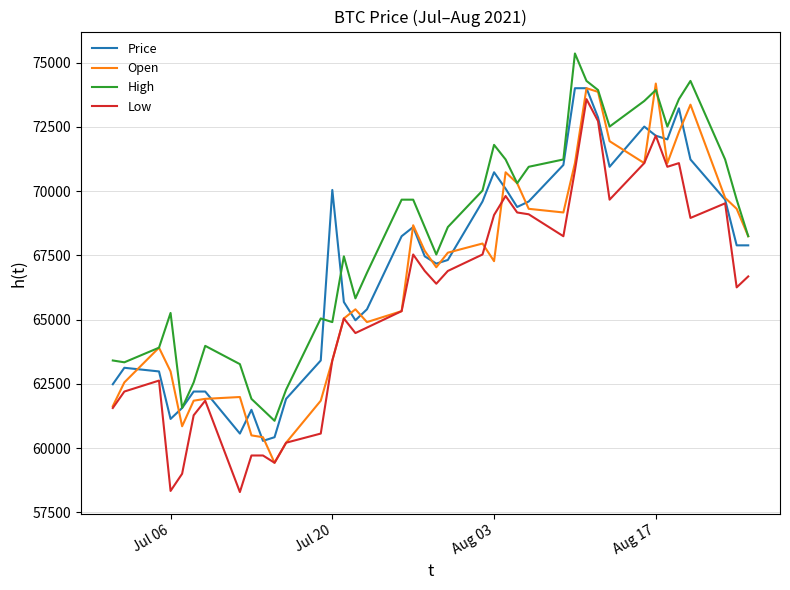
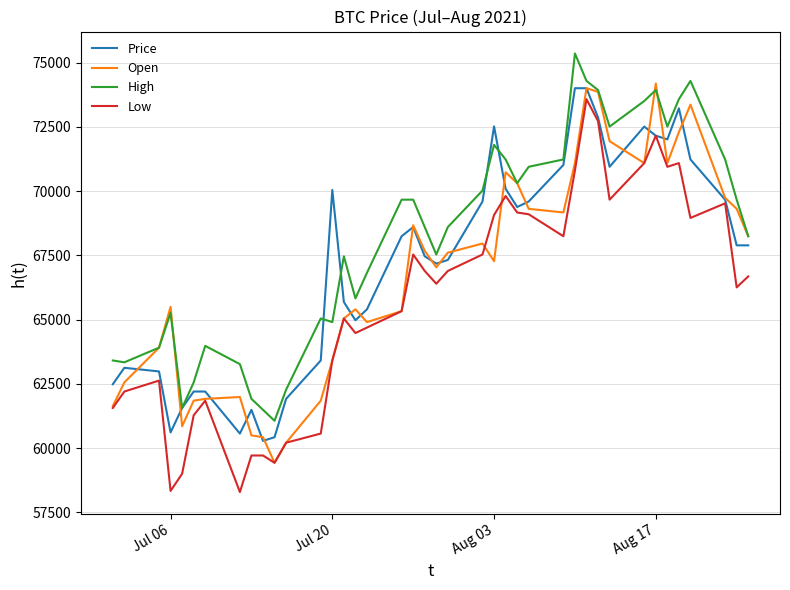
Price, Jul 06: 61100 -> 60600
Open, Jul 06: 63000 -> 65500
Price, Aug 03: 70700 -> 72500
